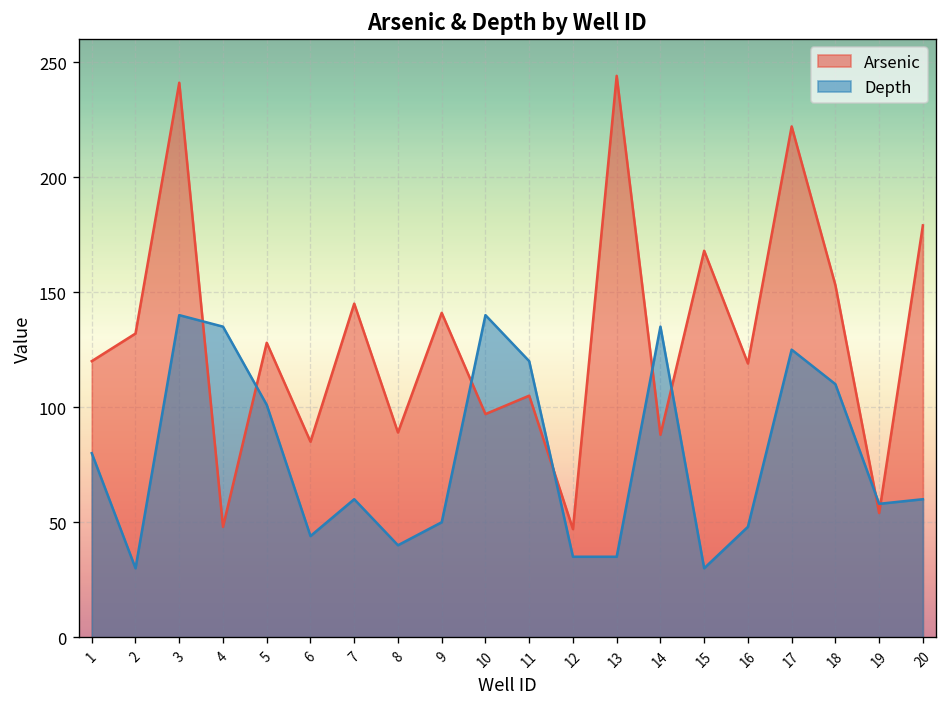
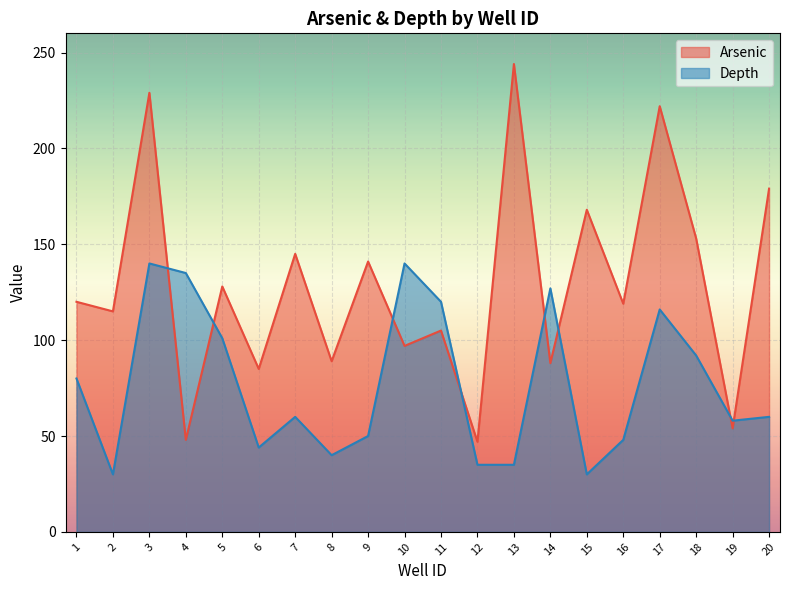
Arsenic, 2: 132 -> 115
Arsenic, 3: 241 -> 229
Depth, 14: 135 -> 127
Depth, 17: 125 -> 116
Depth, 18: 110 -> 92
